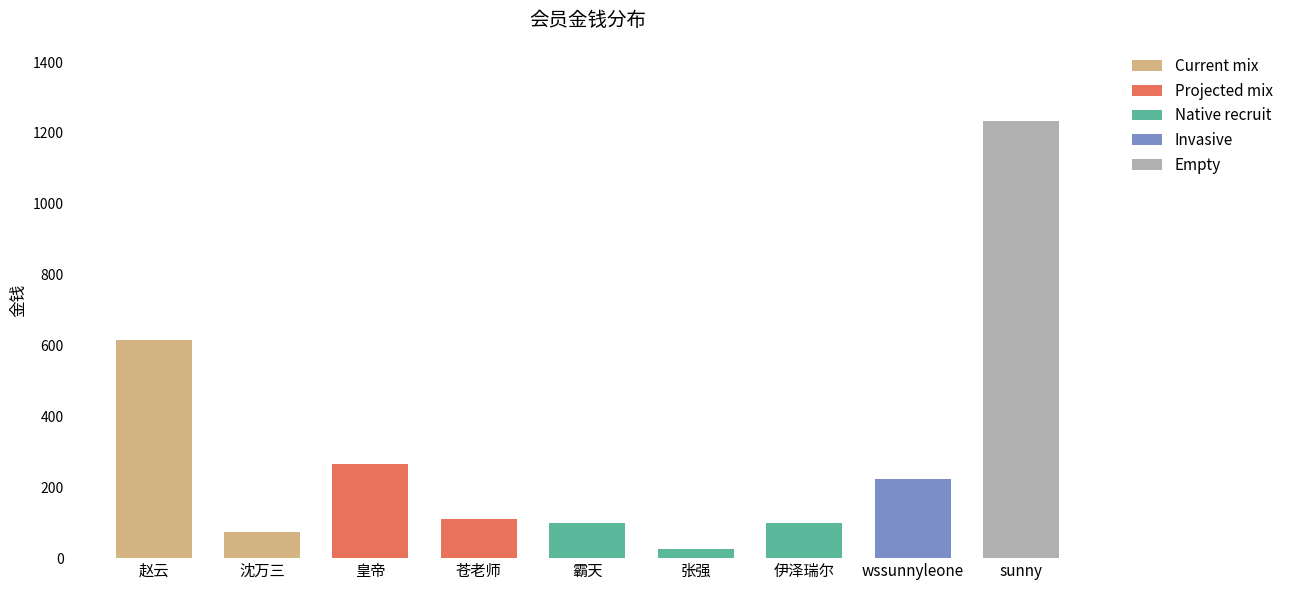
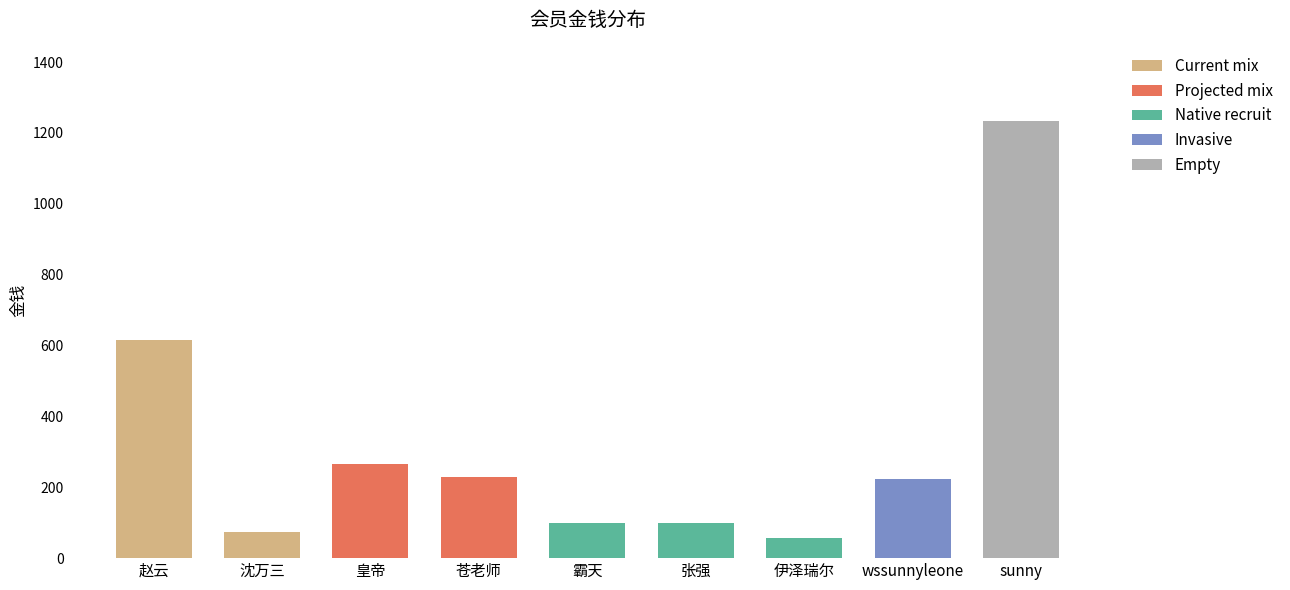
苍老师: 110 -> 230
张强: 30 -> 100
伊泽瑞尔: 100 -> 60
